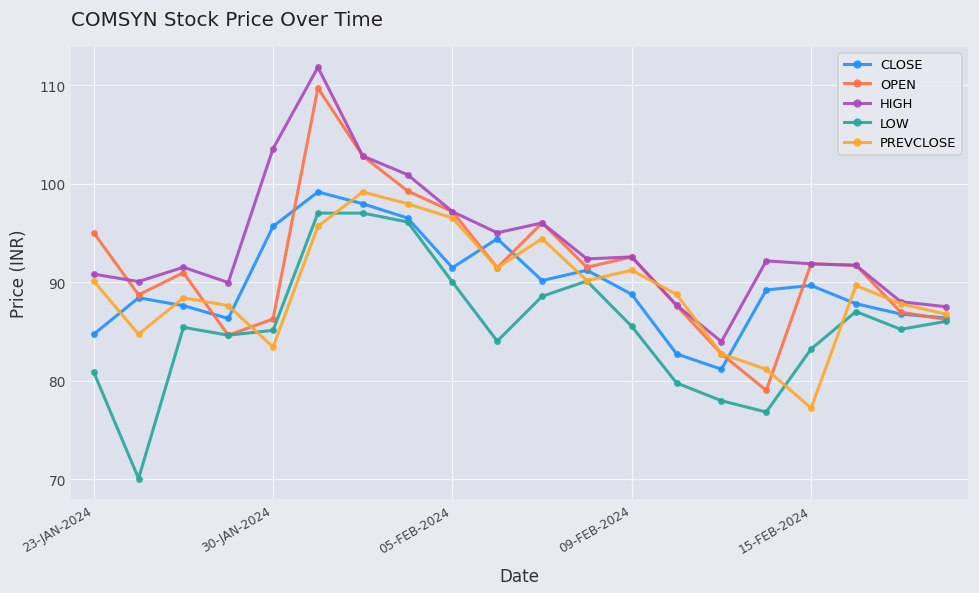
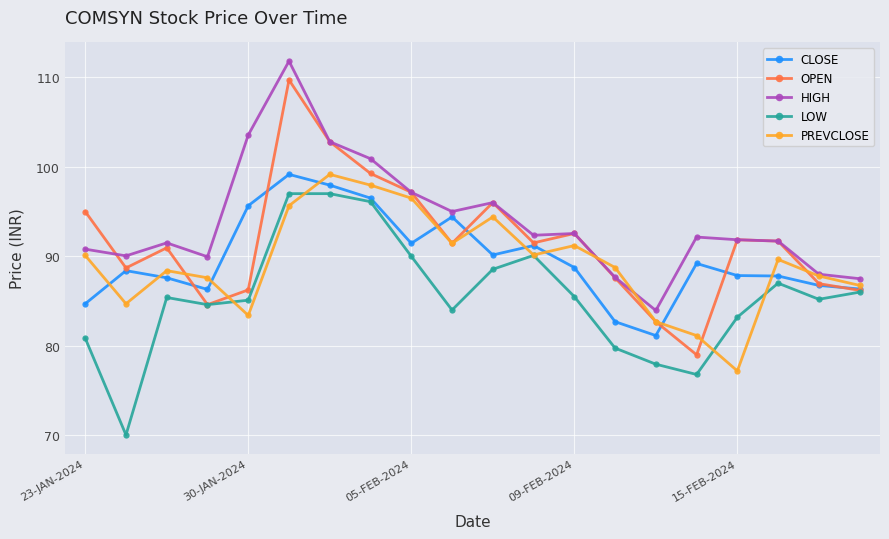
CLOSE, 15-FEB-2024: 90 -> 88
